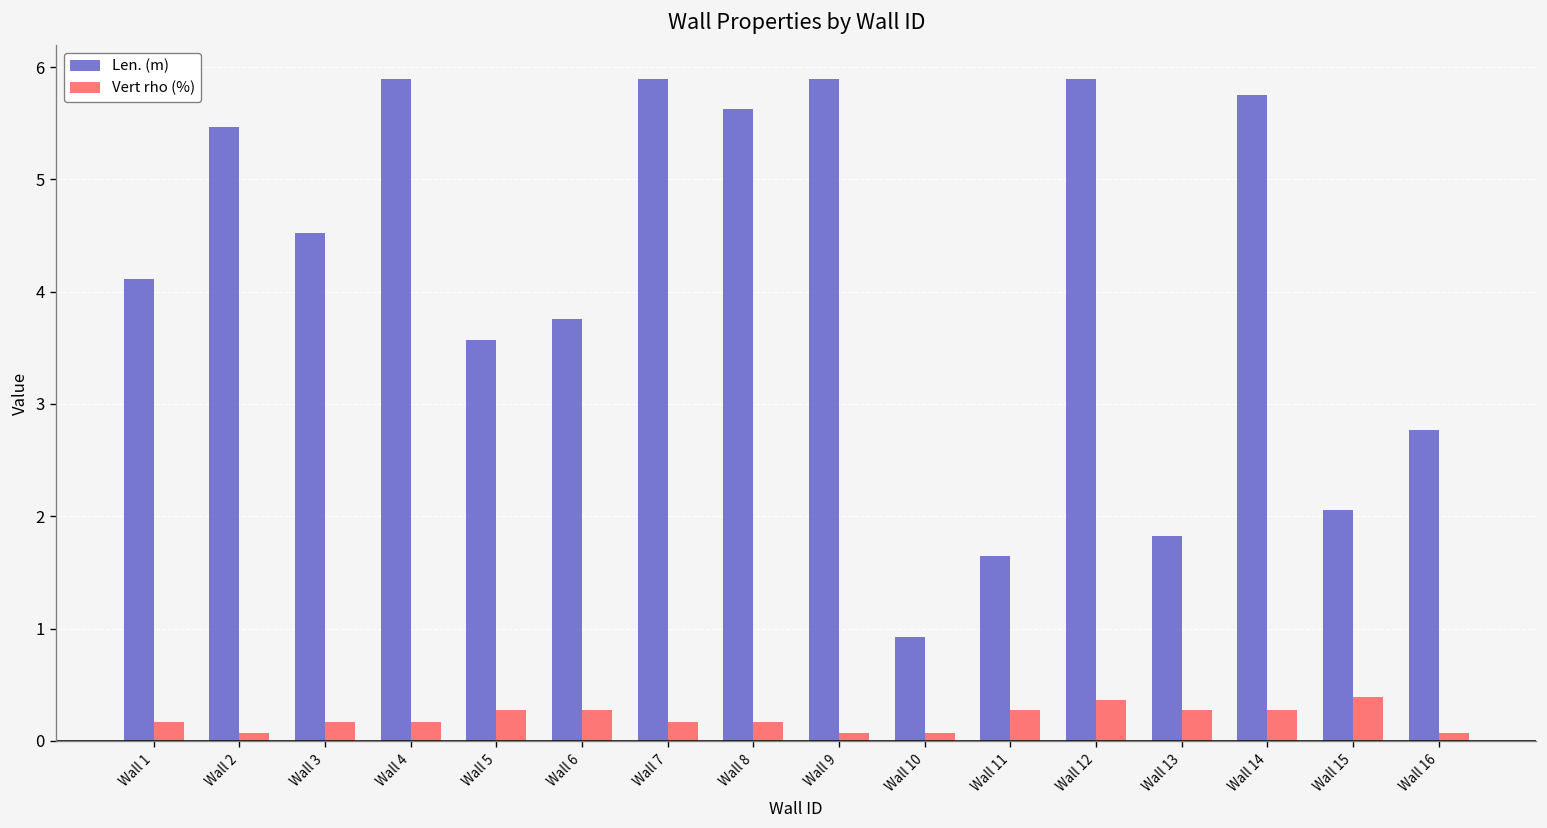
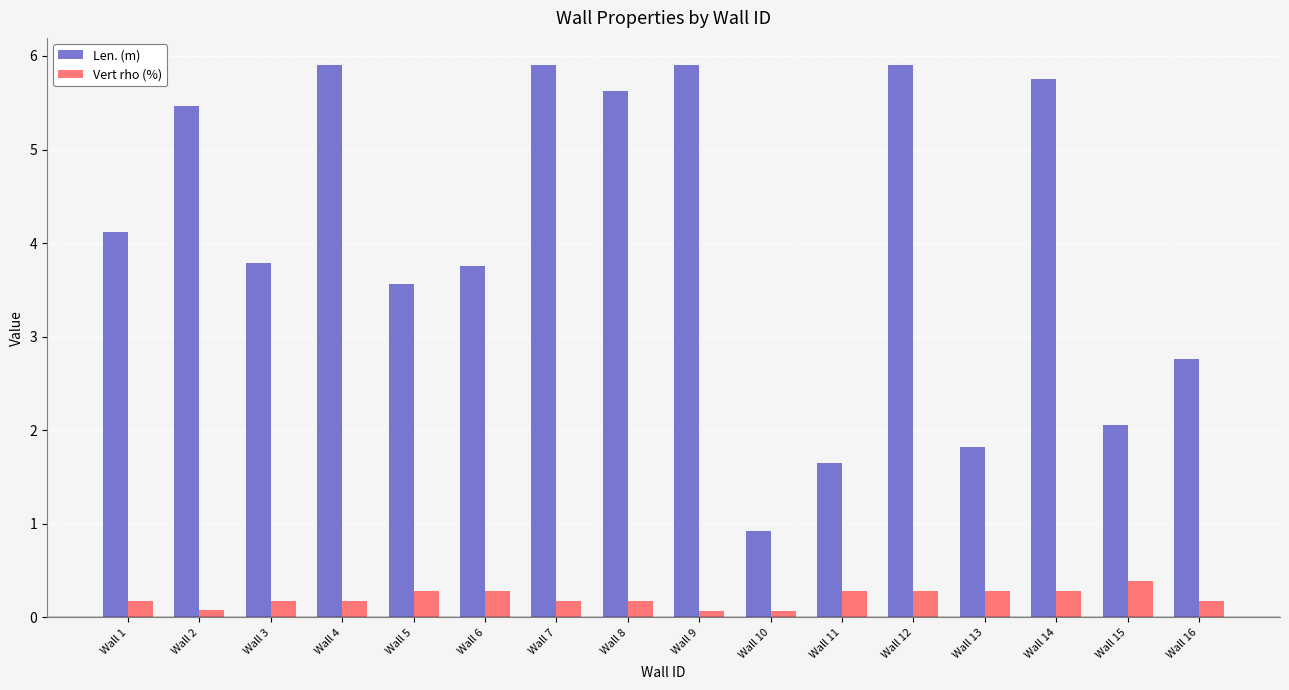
Len. (m), Wall 3: 4.5 -> 3.8
Vert rho (%), Wall 12: 0.4 -> 0.3
Vert rho (%), Wall 16: 0.1 -> 0.2
